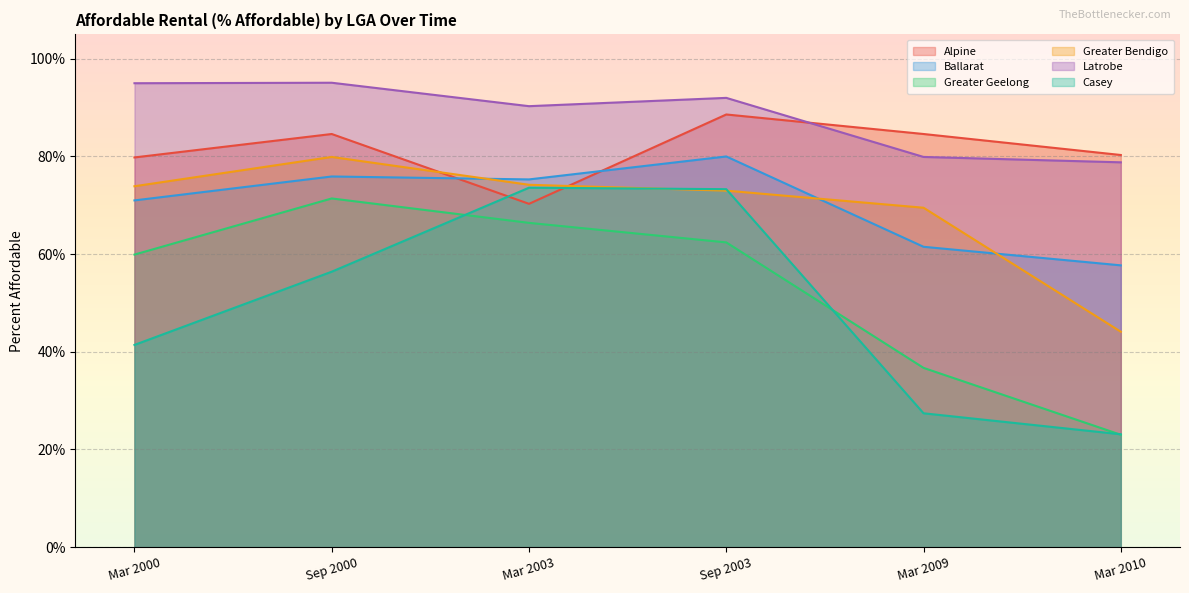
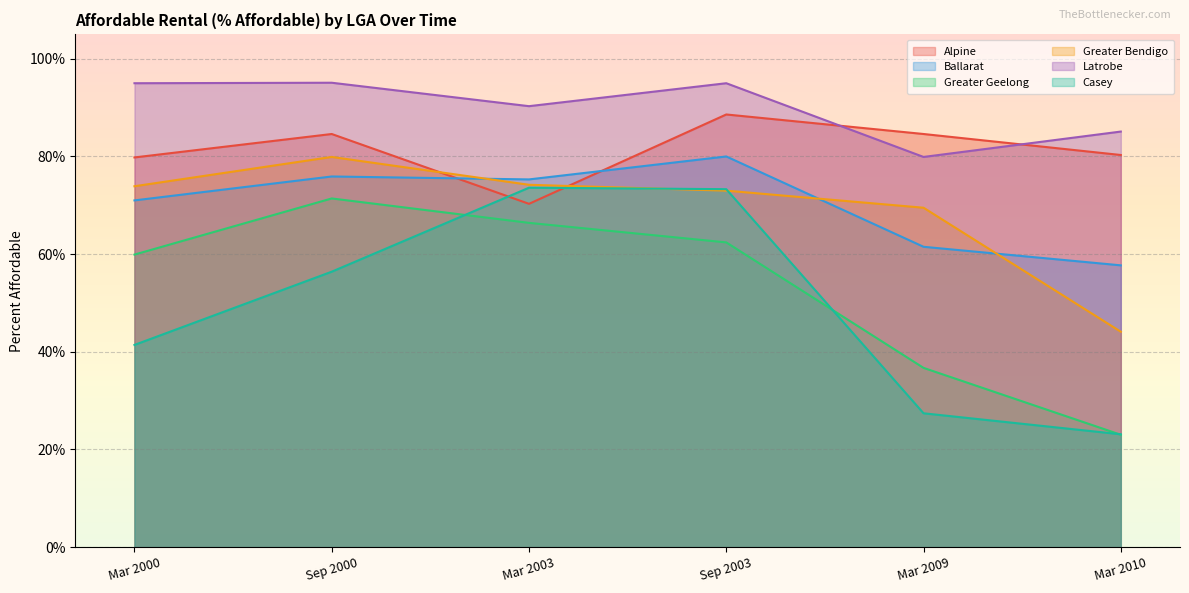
Latrobe, Sep 2003: 92% -> 95%
Latrobe, Mar 2010: 79% -> 85%
